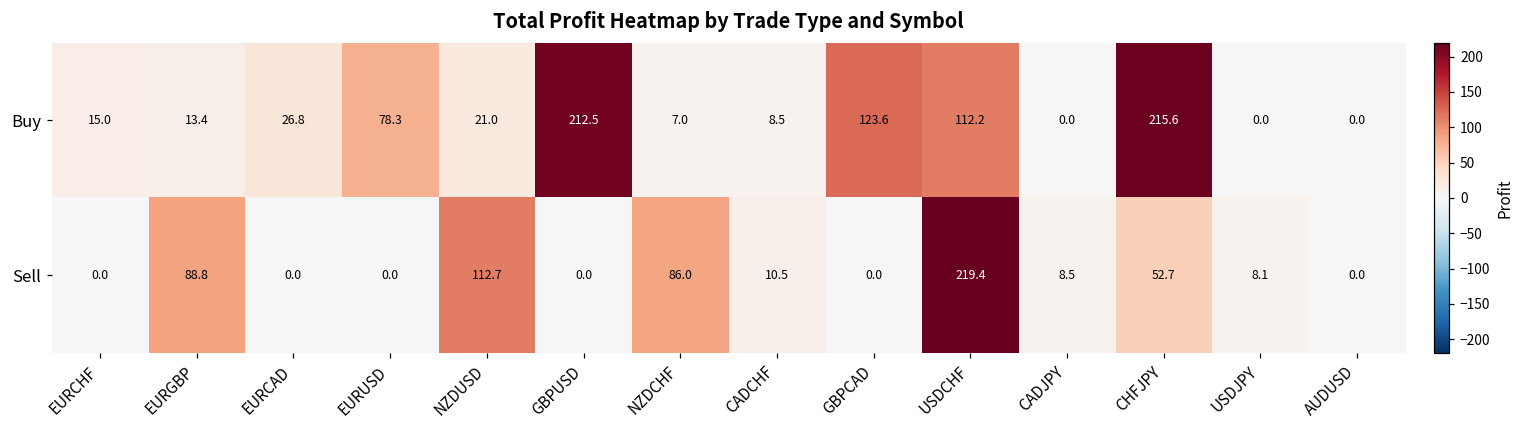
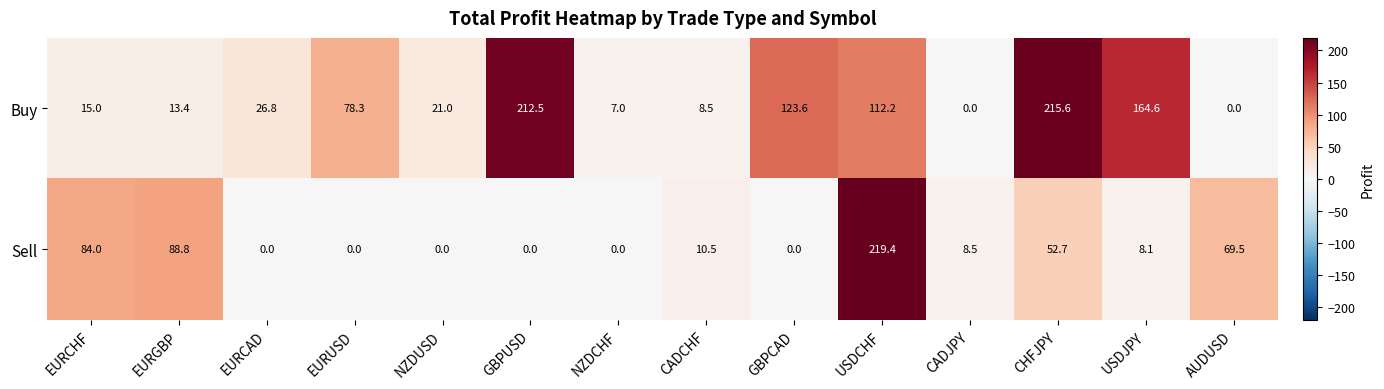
Buy, USDJPY: 0.0 -> 164.6
Sell, EURCHF: 0.0 -> 84.0
Sell, NZDUSD: 112.7 -> 0.0
Sell, NZDCHF: 86.0 -> 0.0
Sell, AUDUSD: 0.0 -> 69.5
